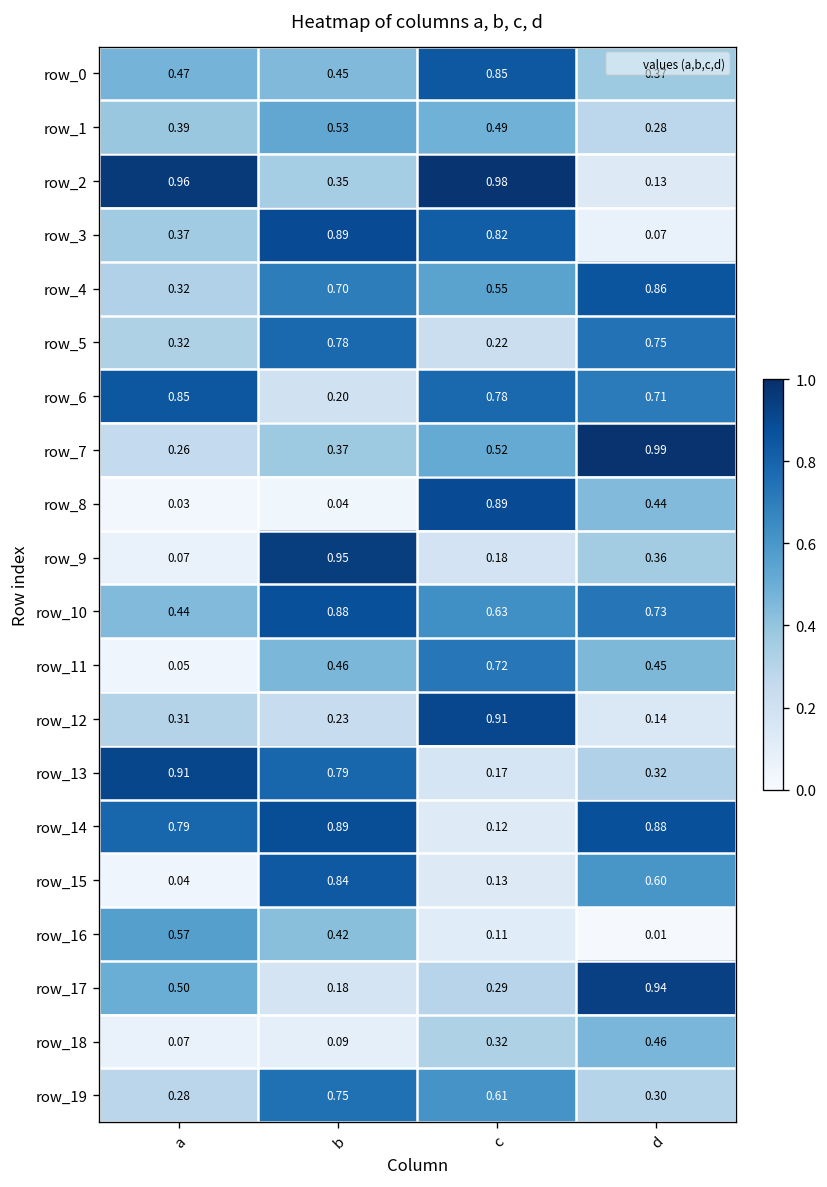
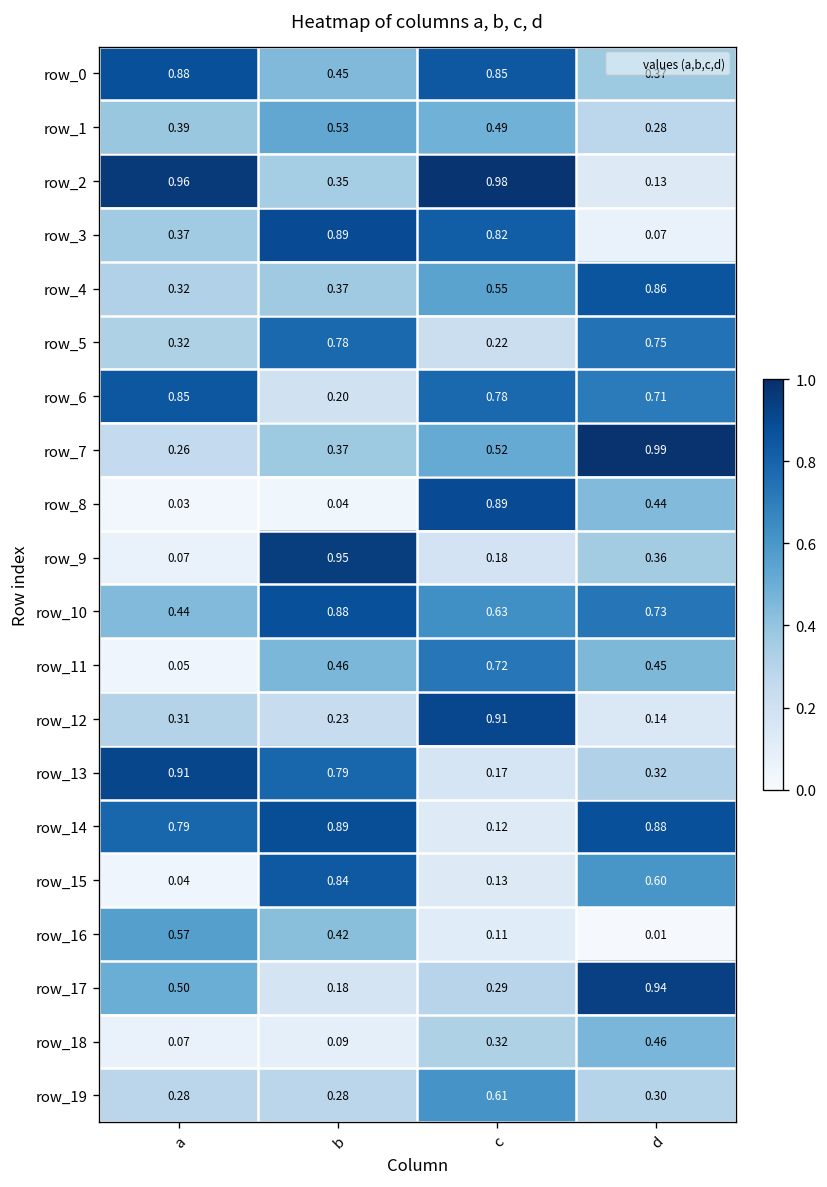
row_0, a: 0.47 -> 0.88
row_4, b: 0.70 -> 0.37
row_19, b: 0.75 -> 0.28
